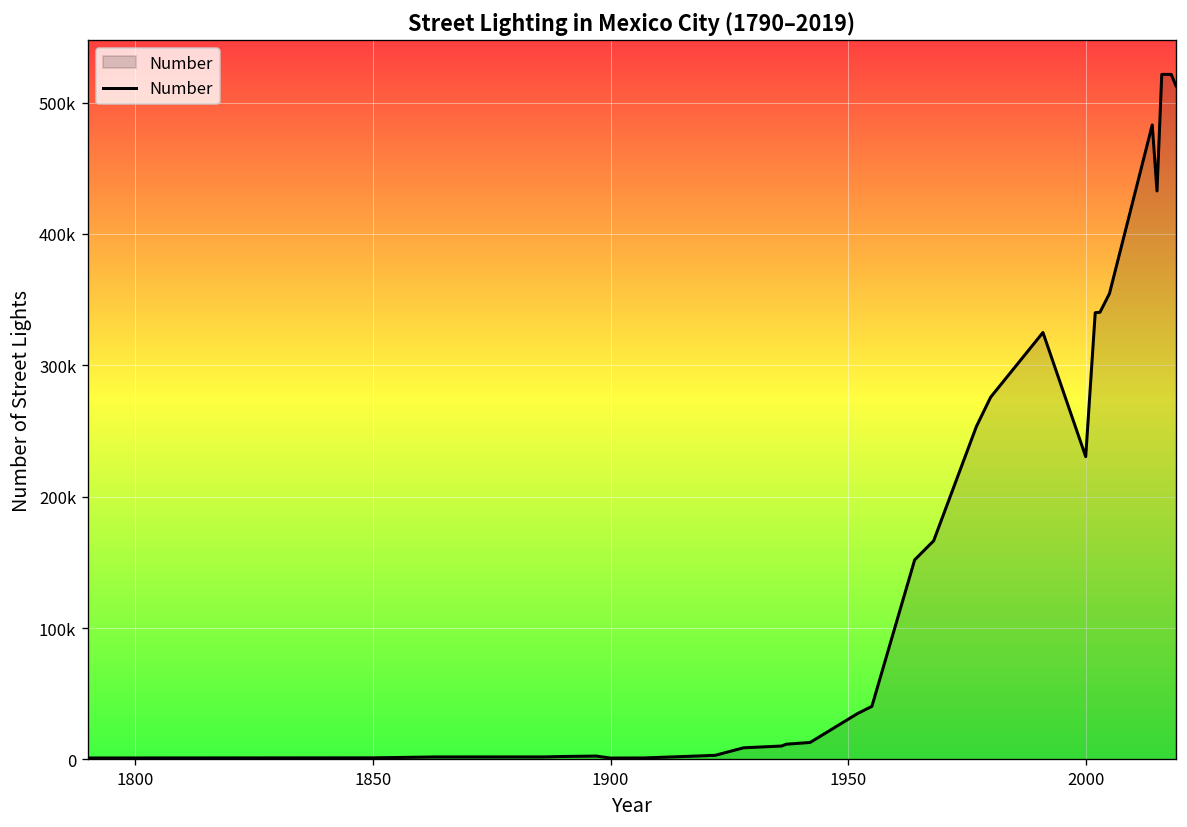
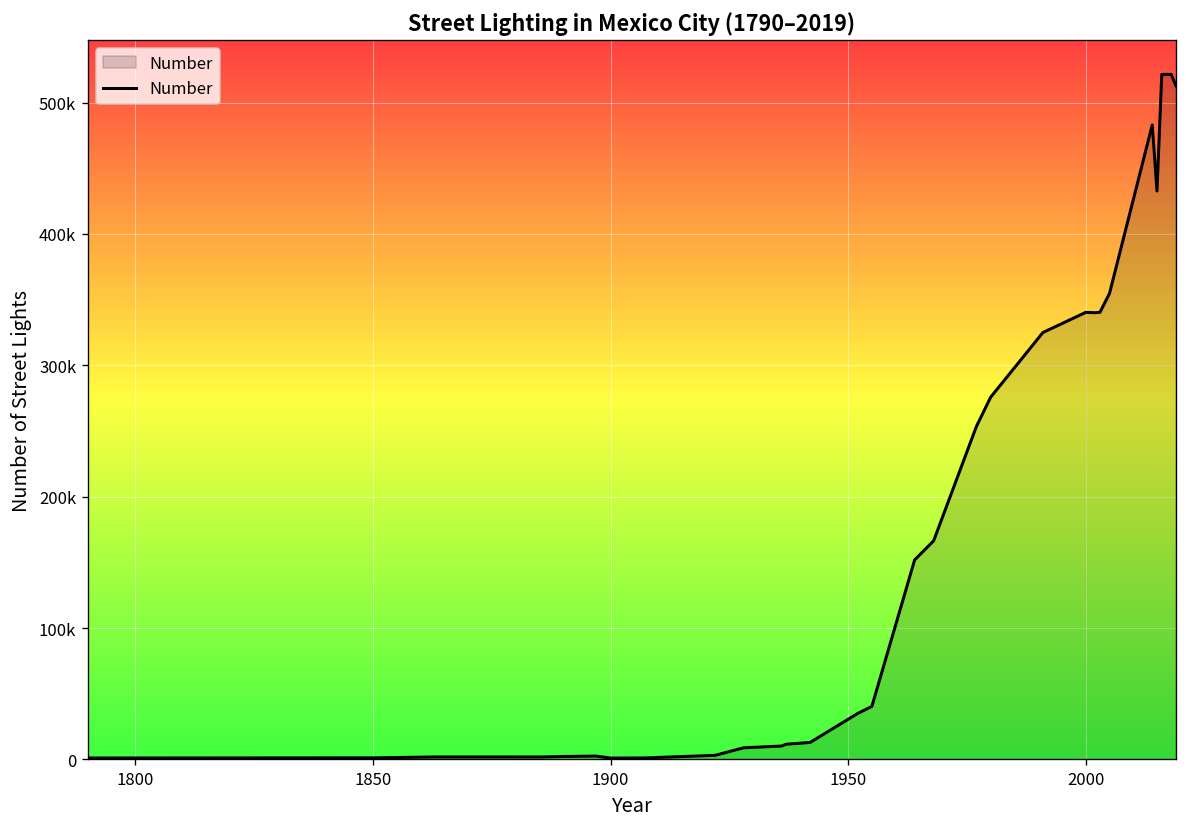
2000: 230000 -> 340000
